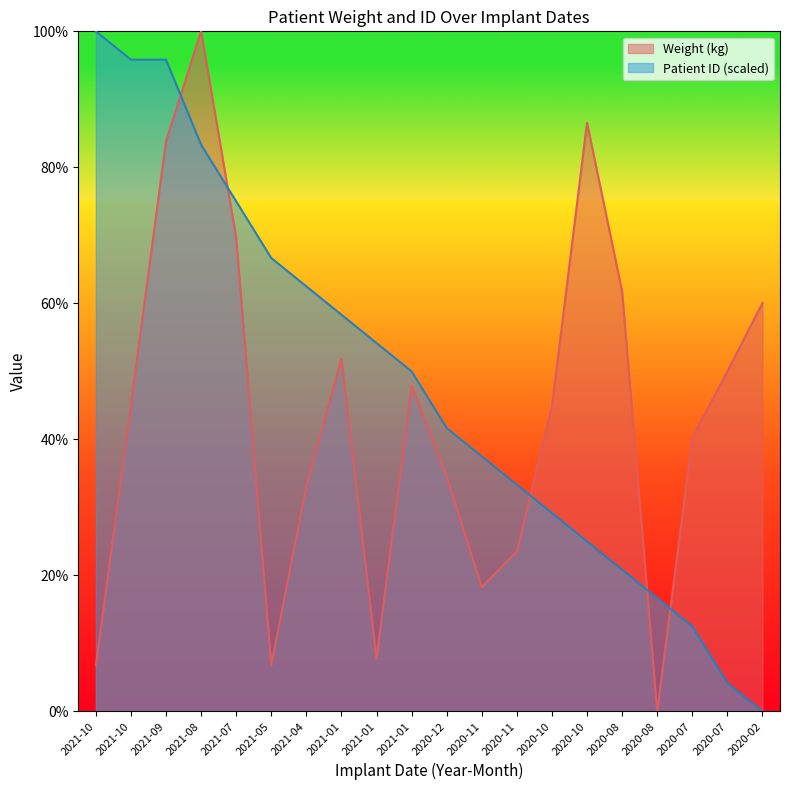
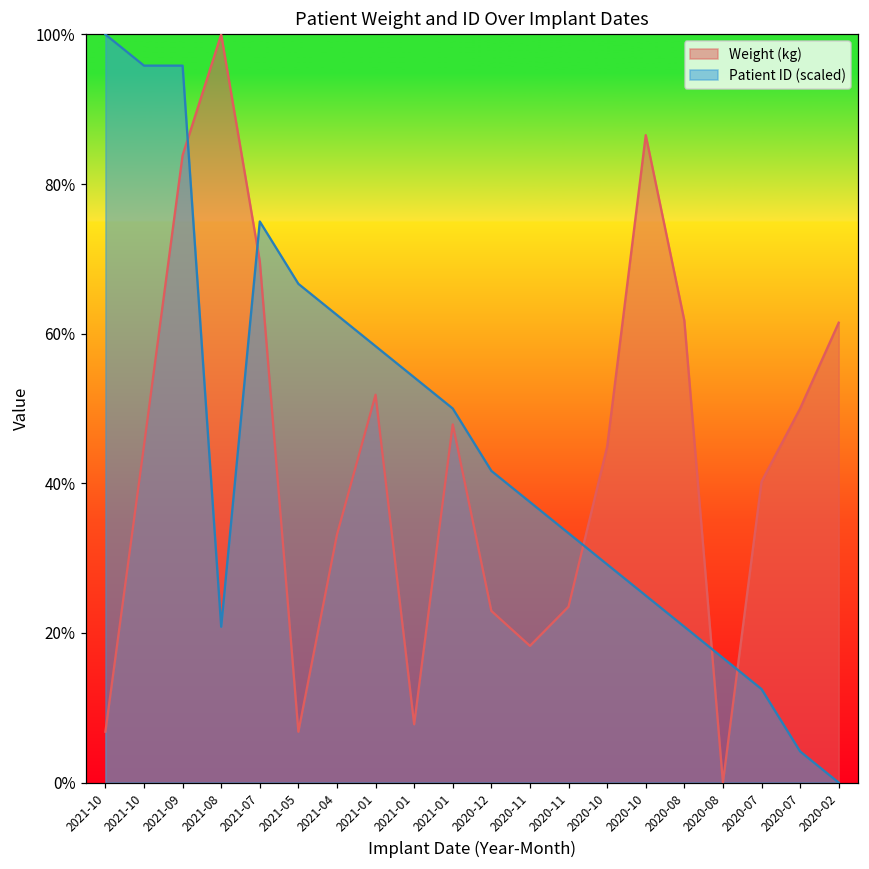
Patient ID (scaled), 2021-08: 83% -> 21%
Weight (kg), 2020-12: 35% -> 23%
Weight (kg), 2020-02: 60% -> 61%
